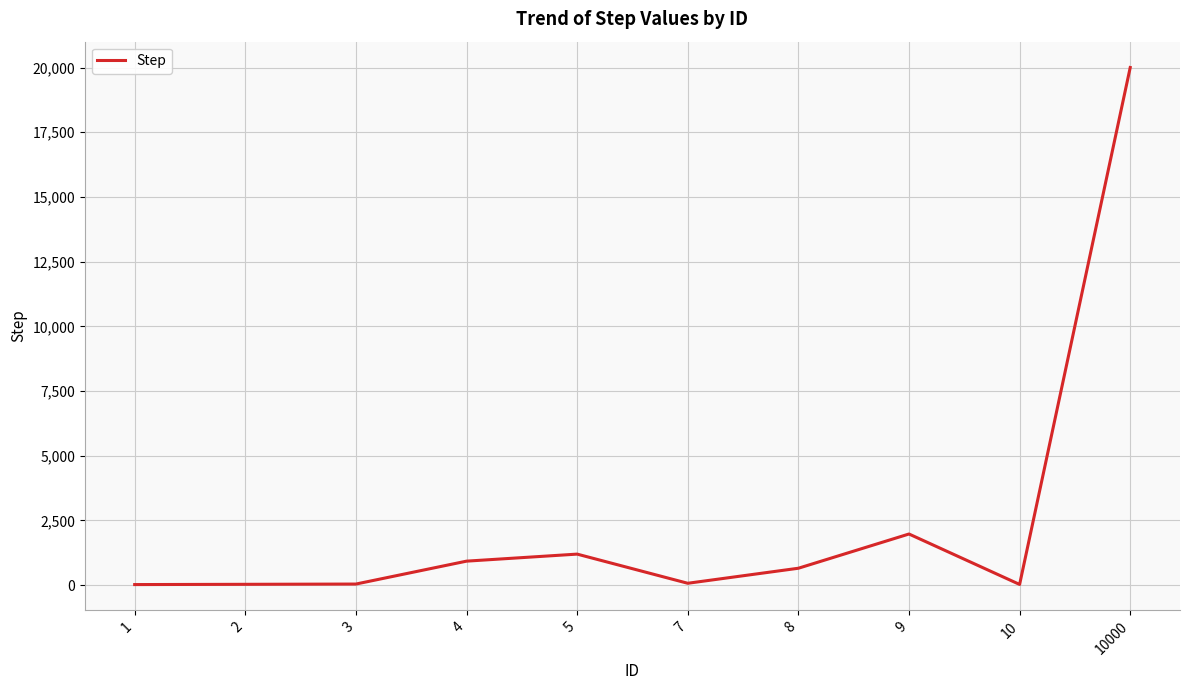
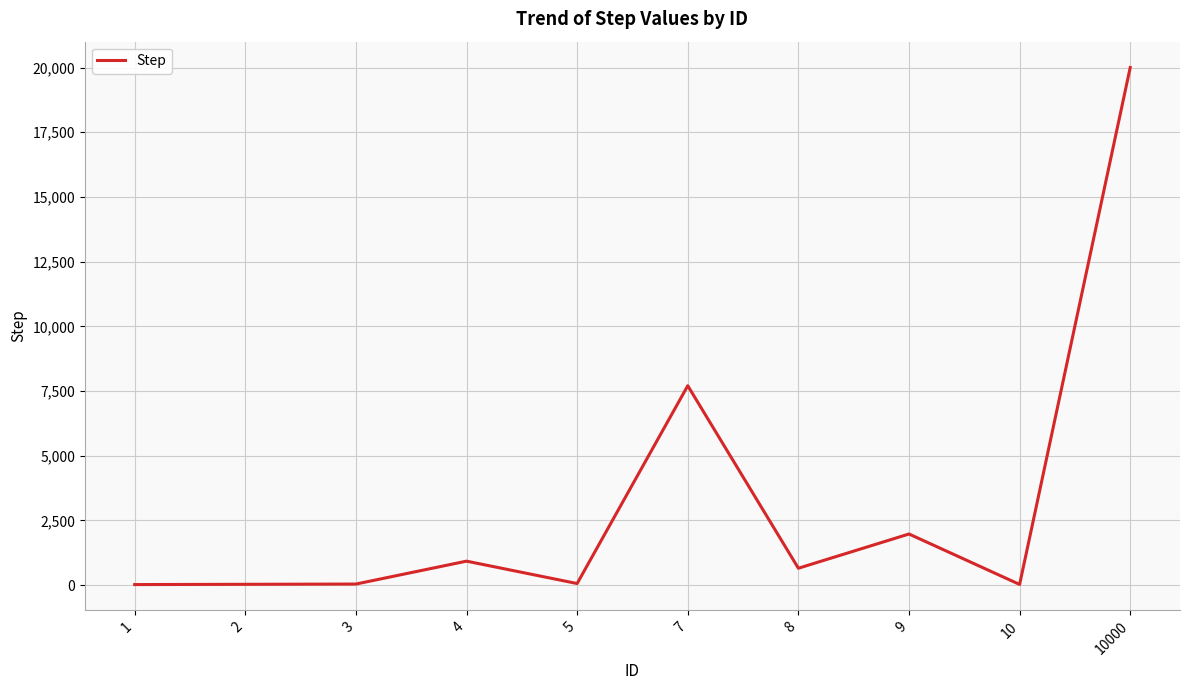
5: 1,200 -> 100
7: 100 -> 7,700
